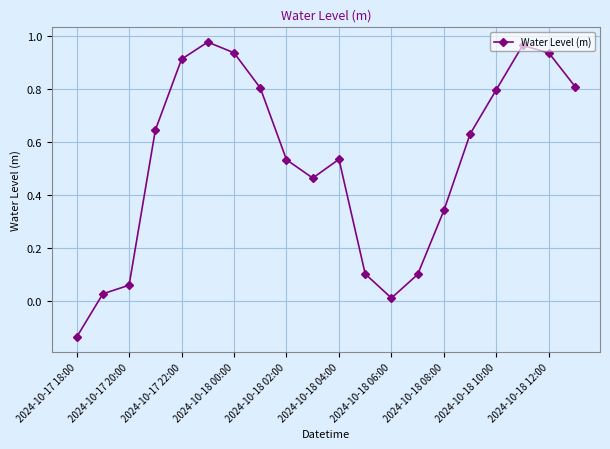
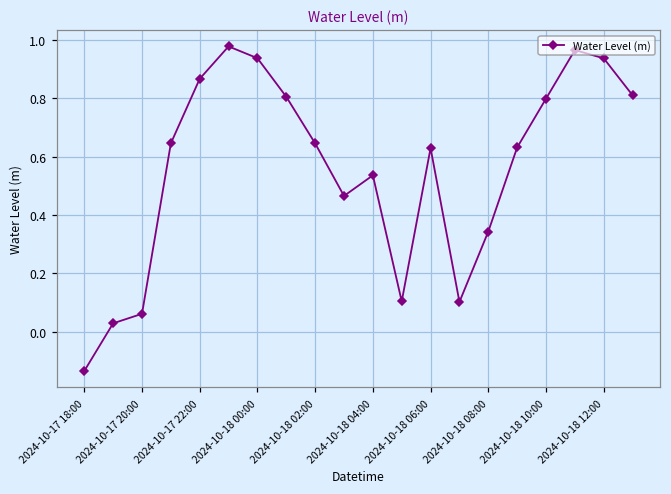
2024-10-17 22:00: 0.91 -> 0.87
2024-10-18 02:00: 0.53 -> 0.64
2024-10-18 06:00: 0.01 -> 0.63
